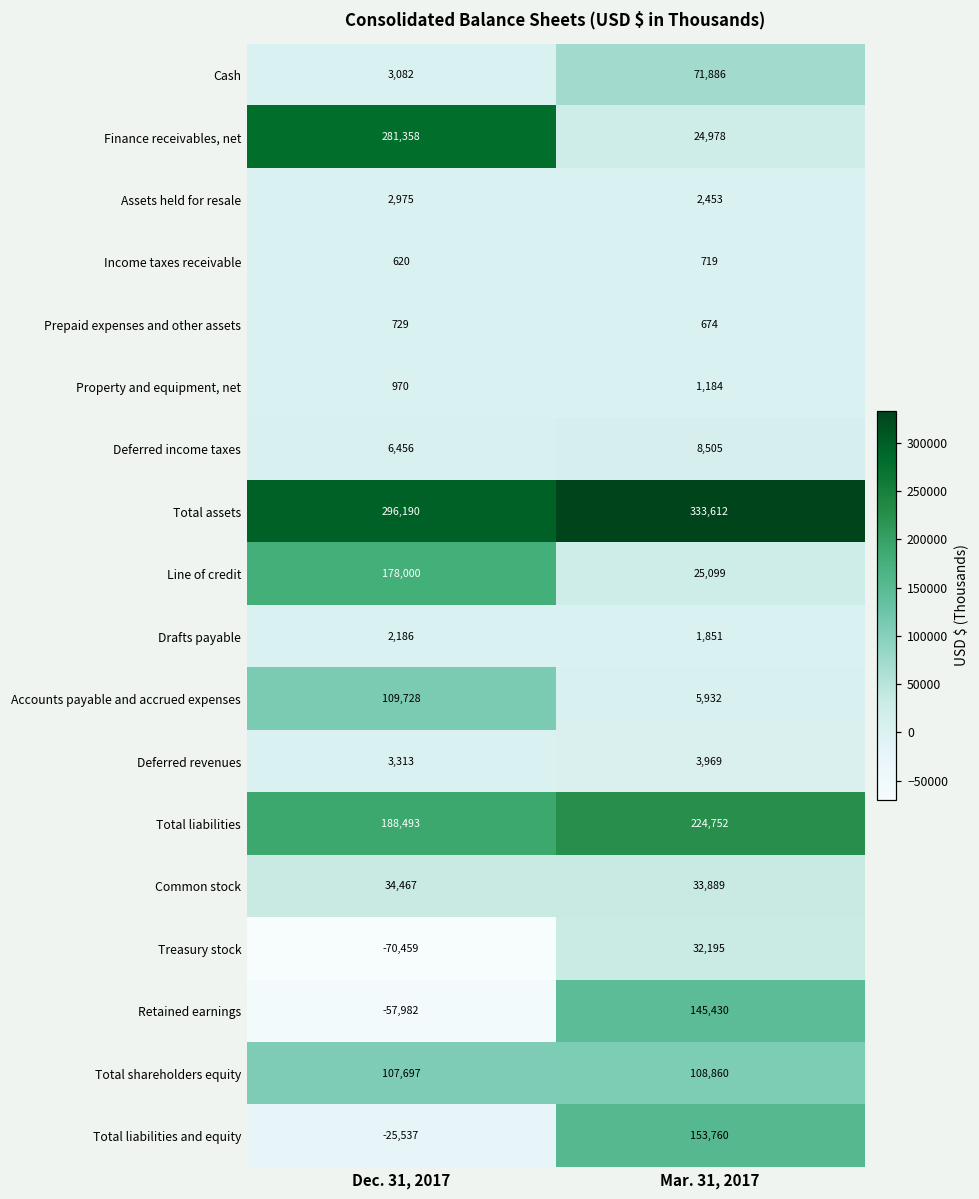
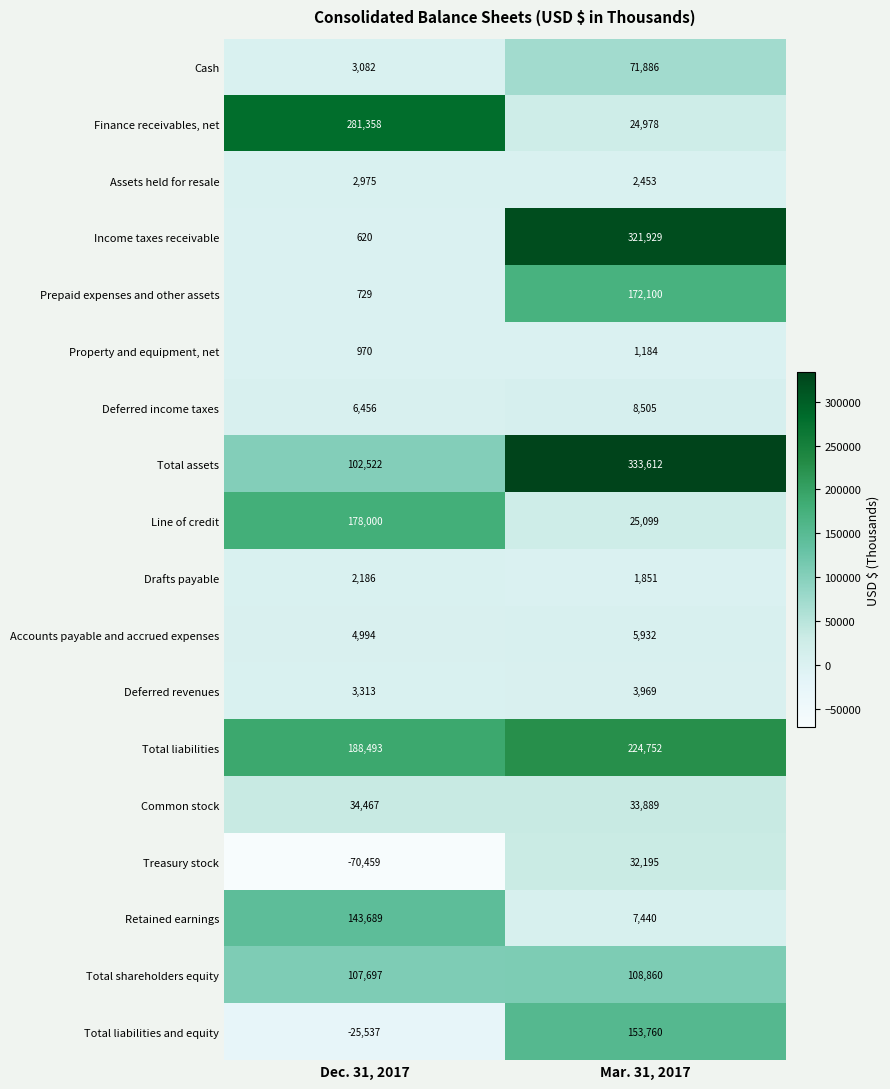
Income taxes receivable, Mar. 31, 2017: 719 -> 321,929
Prepaid expenses and other assets, Mar. 31, 2017: 674 -> 172,100
Total assets, Dec. 31, 2017: 296,190 -> 102,522
Accounts payable and accrued expenses, Dec. 31, 2017: 109,728 -> 4,994
Retained earnings, Dec. 31, 2017: -57,982 -> 143,689
Retained earnings, Mar. 31, 2017: 145,430 -> 7,440
